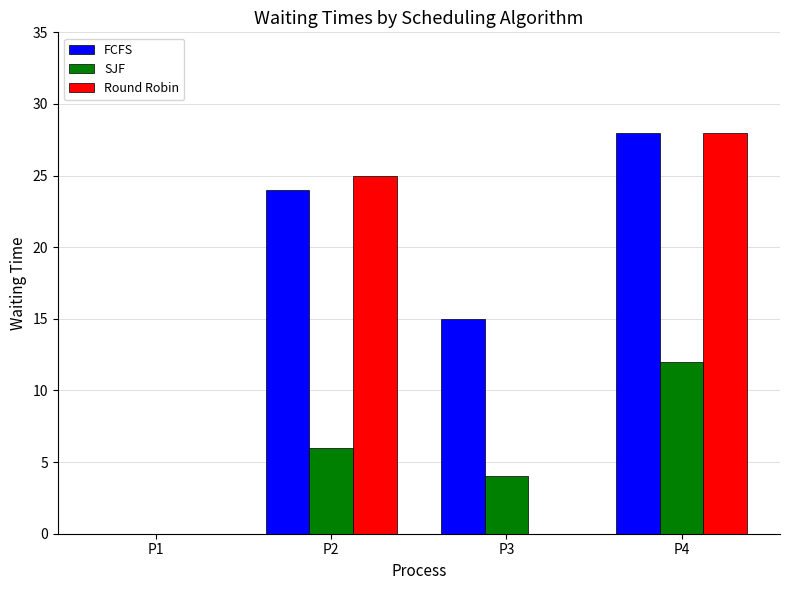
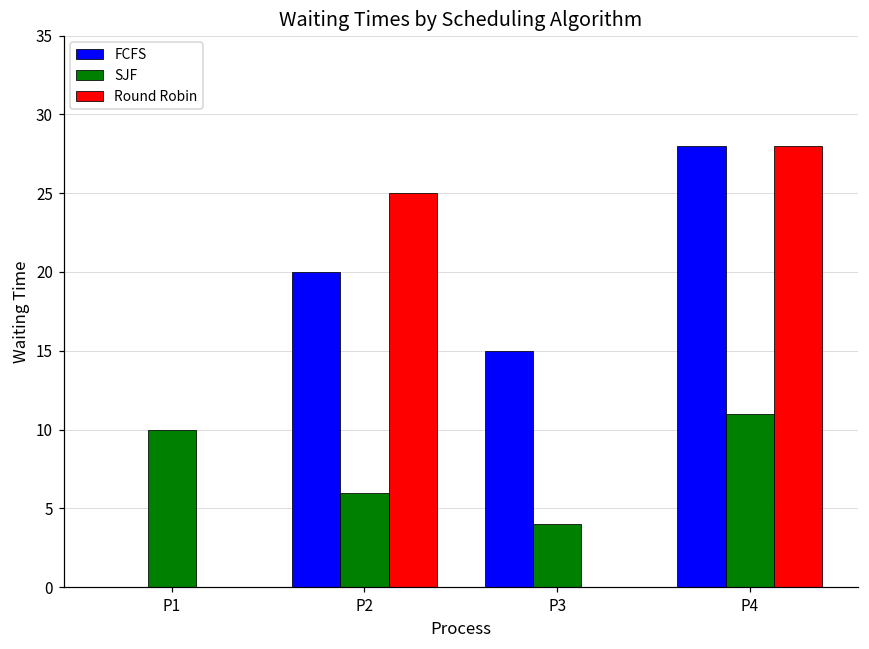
SJF, P1: 0 -> 10
FCFS, P2: 24 -> 20
SJF, P4: 12 -> 11
